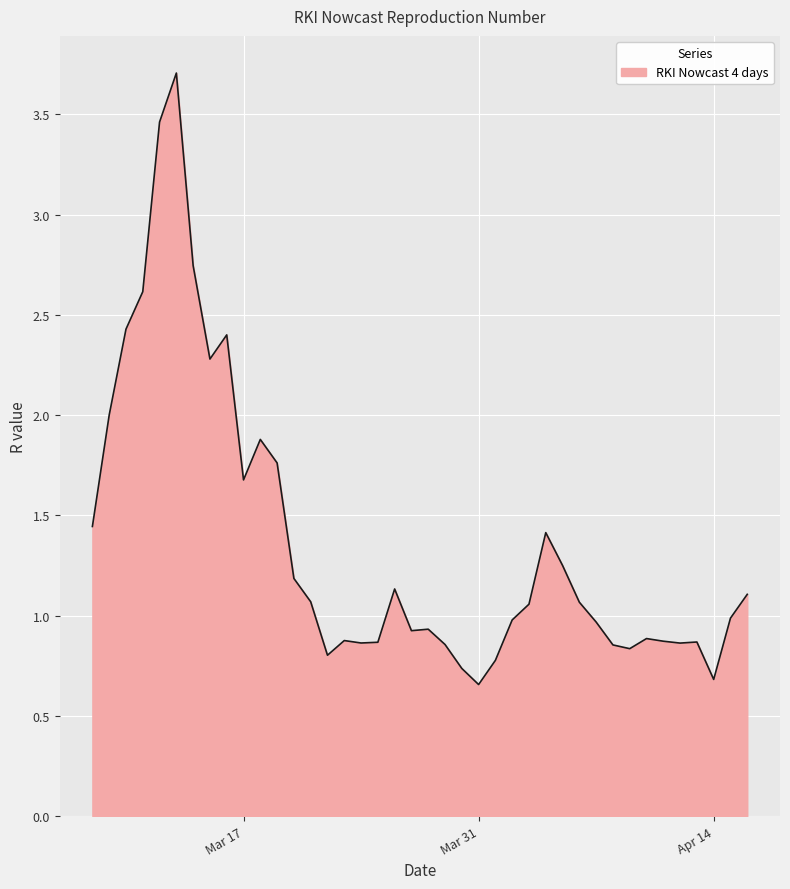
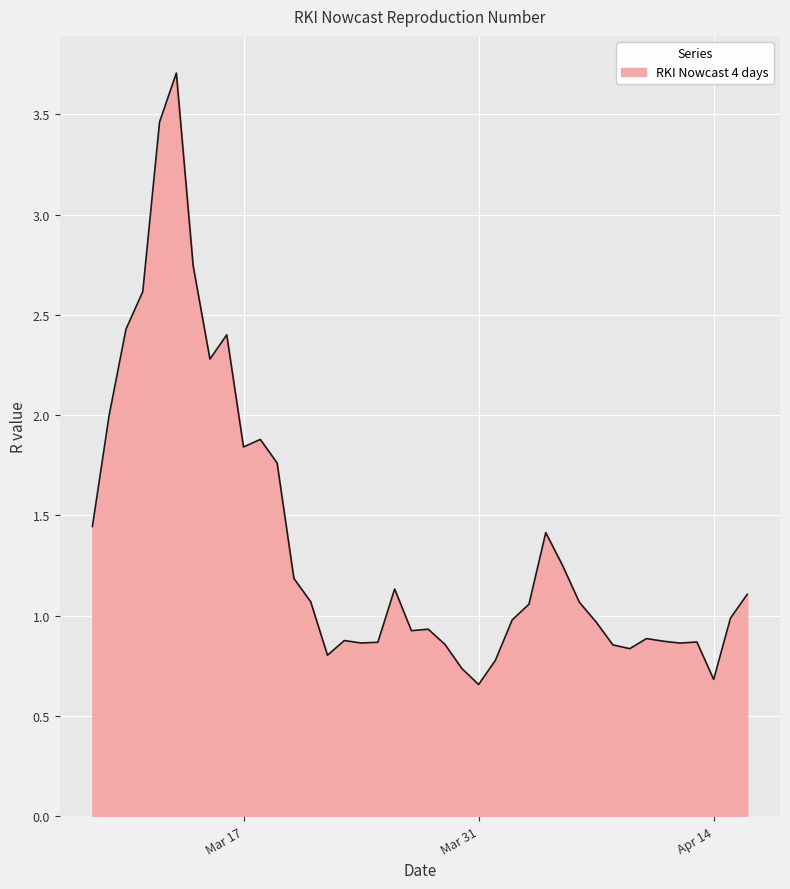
Mar 17: 1.68 -> 1.84
